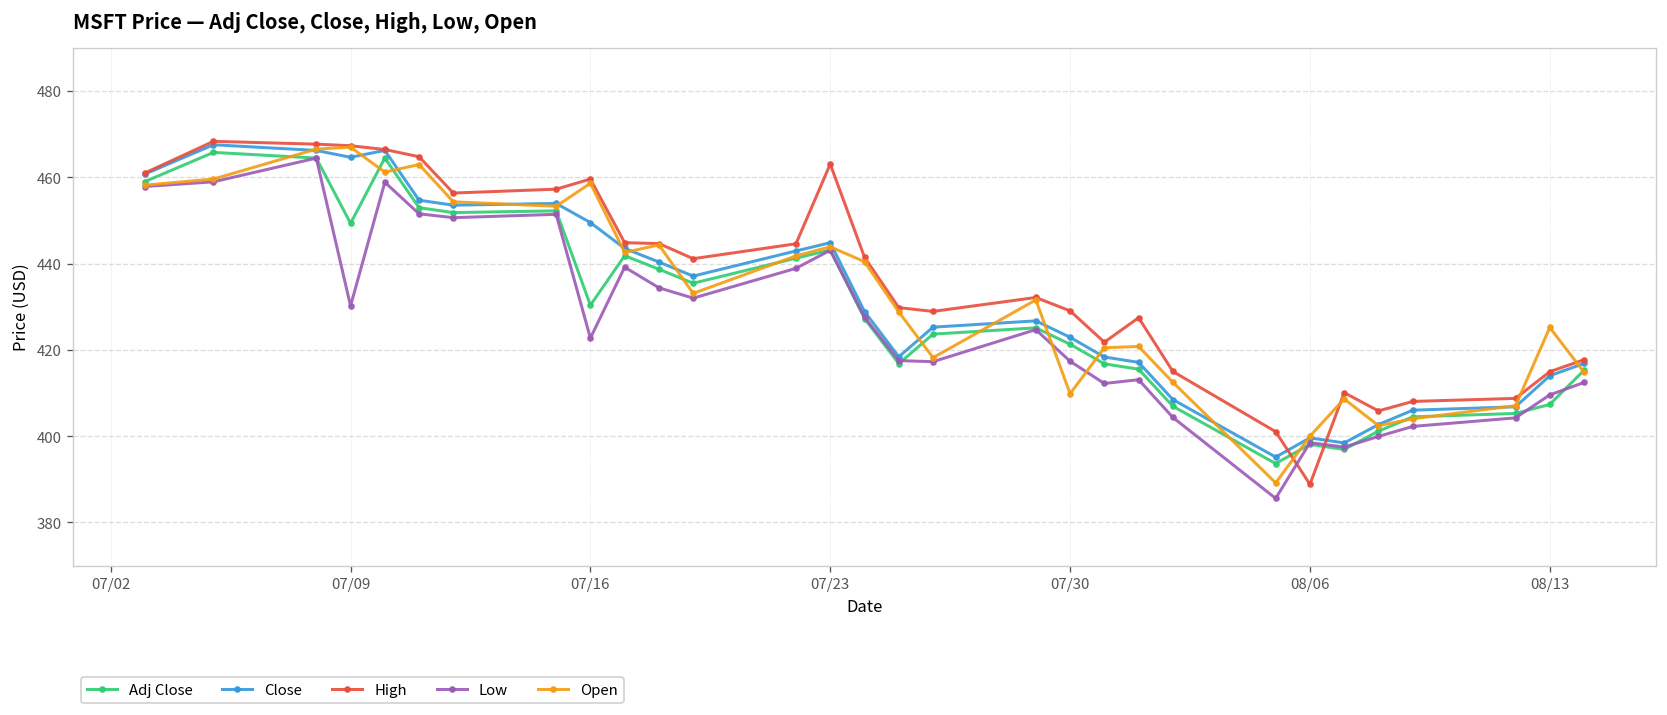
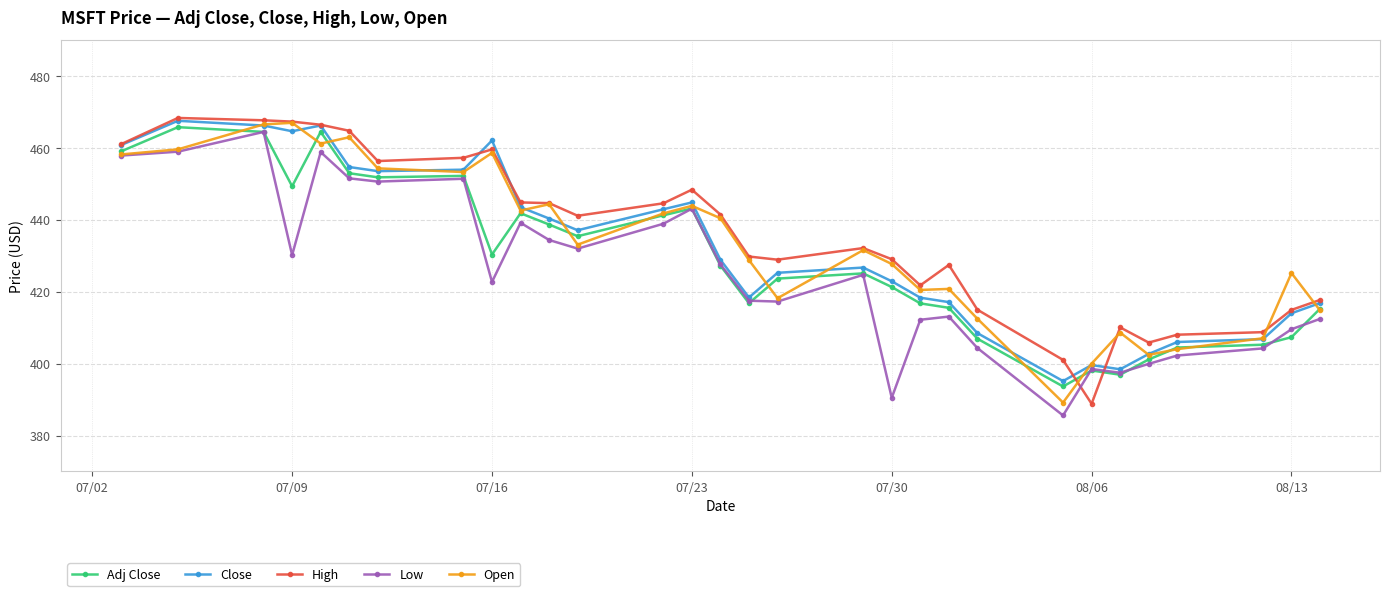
Close, 07/16: 450 -> 462
High, 07/23: 463 -> 448
Low, 07/30: 417 -> 390
Open, 07/30: 410 -> 428
